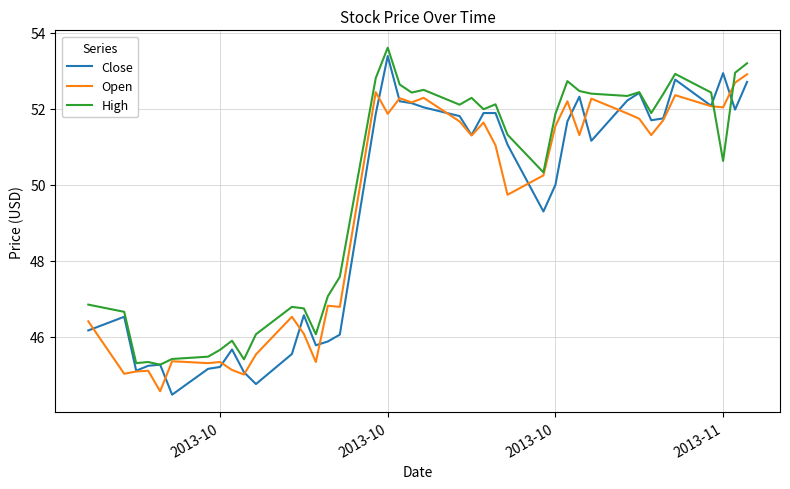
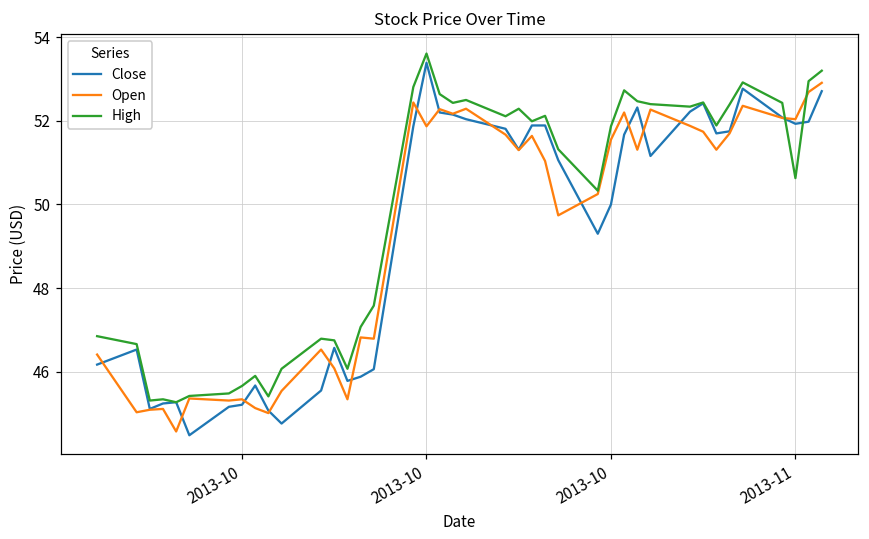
Close, 2013-11: 52.9 -> 51.9
